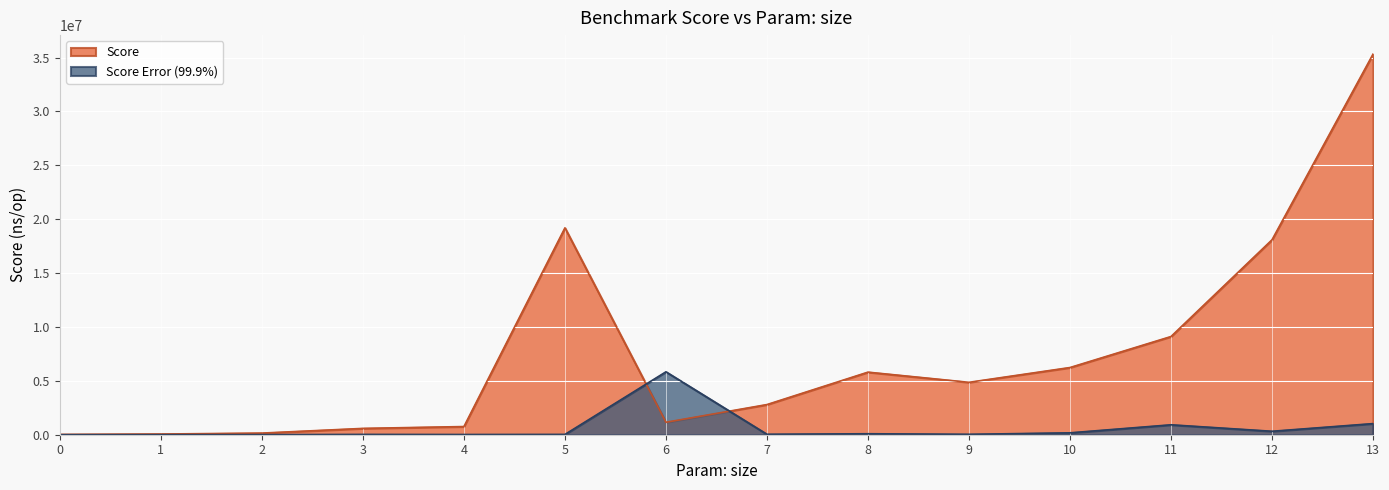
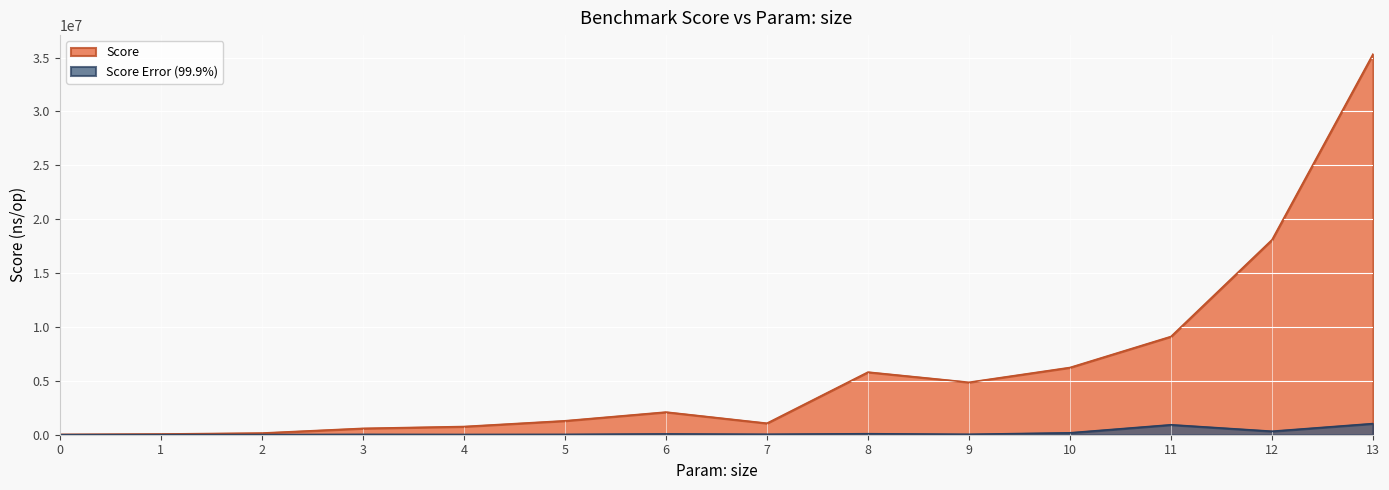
Score, 5: 19200000 -> 1300000
Score, 6: 1200000 -> 2100000
Score Error (99.9%), 6: 5800000 -> 100000
Score, 7: 2800000 -> 1100000
